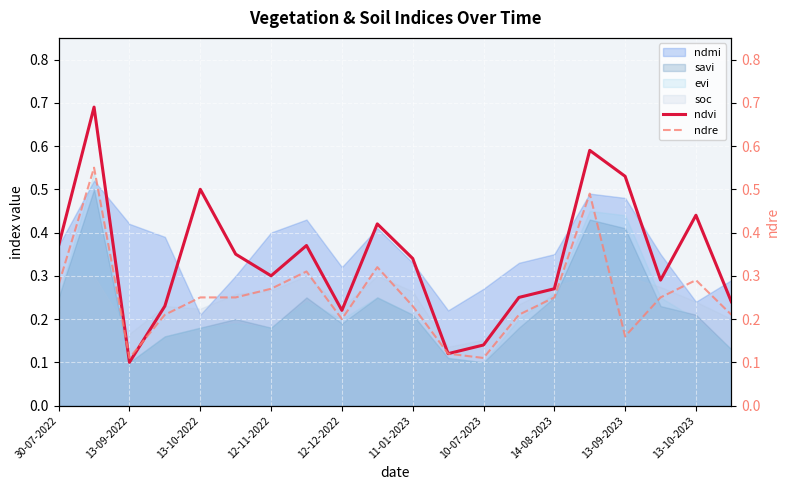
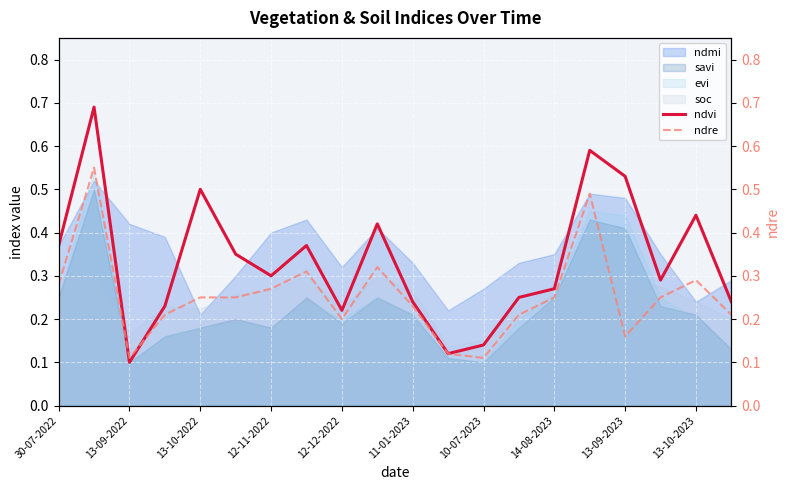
ndvi, 11-01-2023: 0.34 -> 0.24
